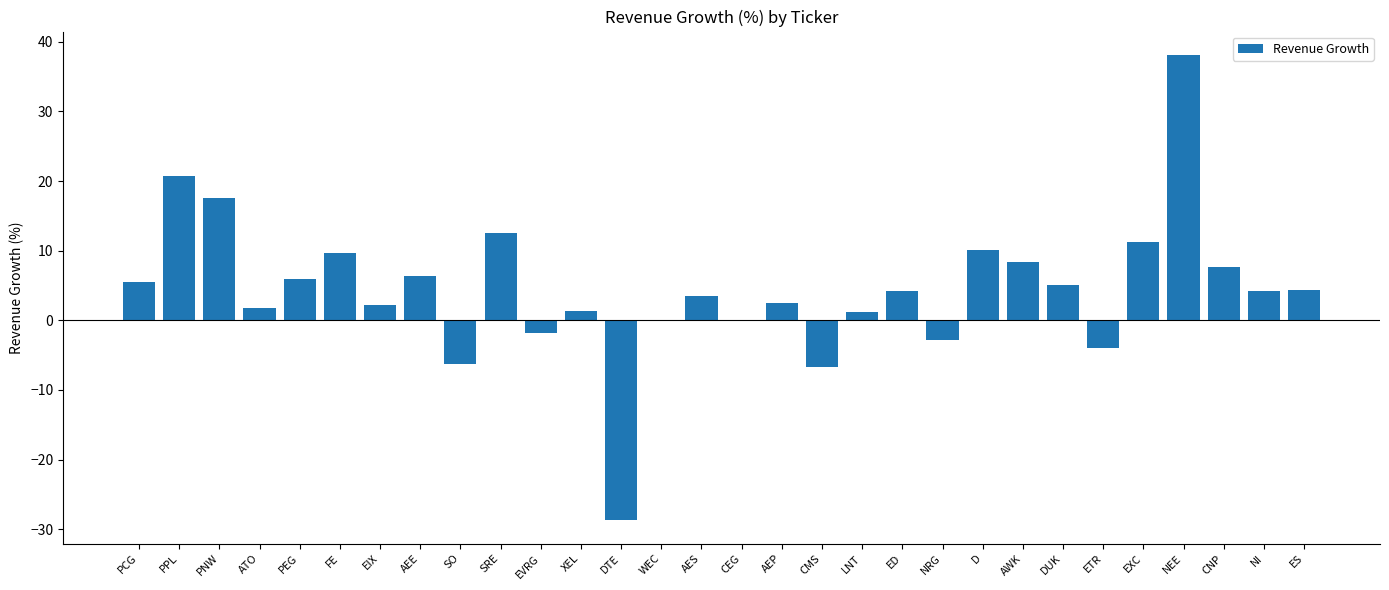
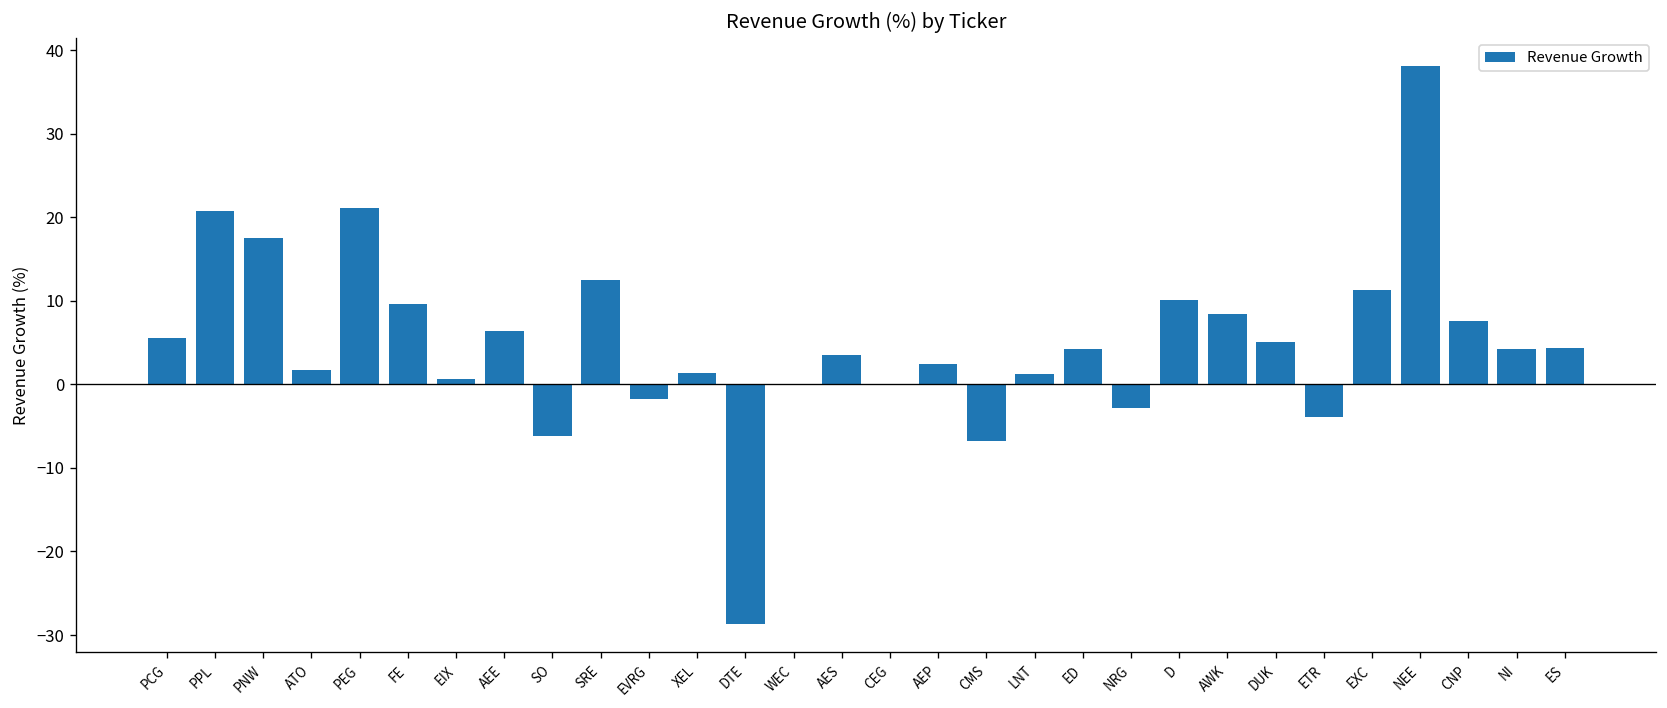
PEG: 6 -> 21
EIX: 2 -> 1
